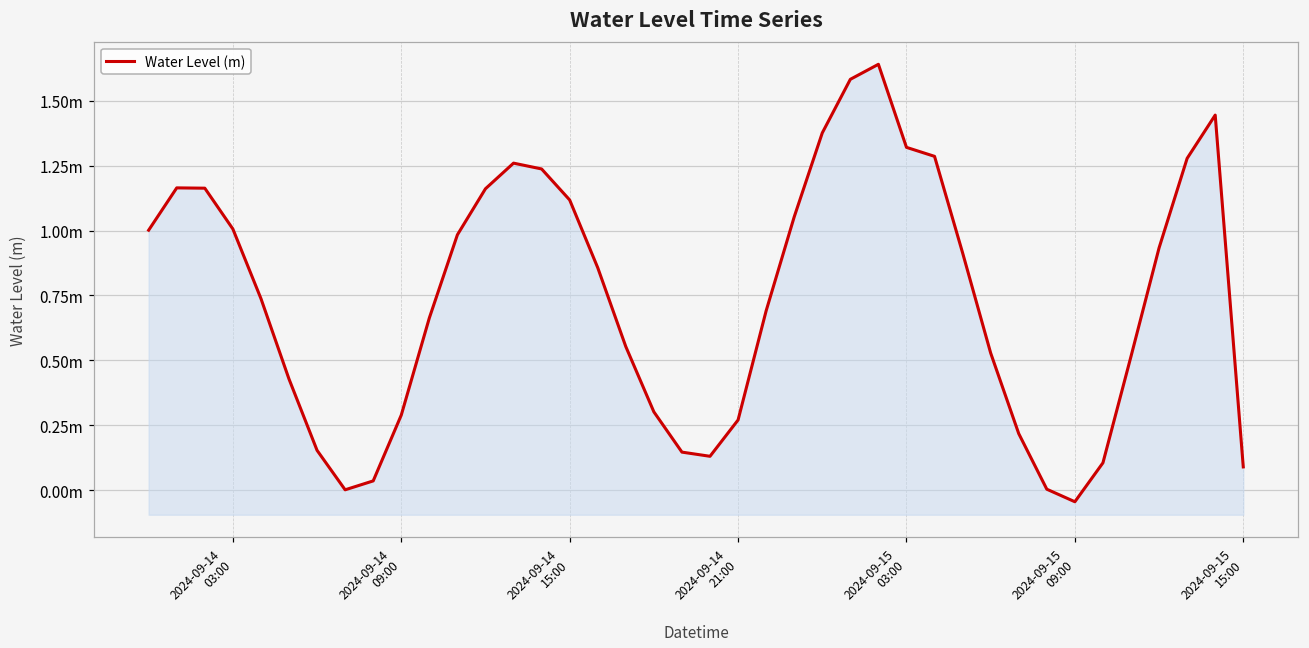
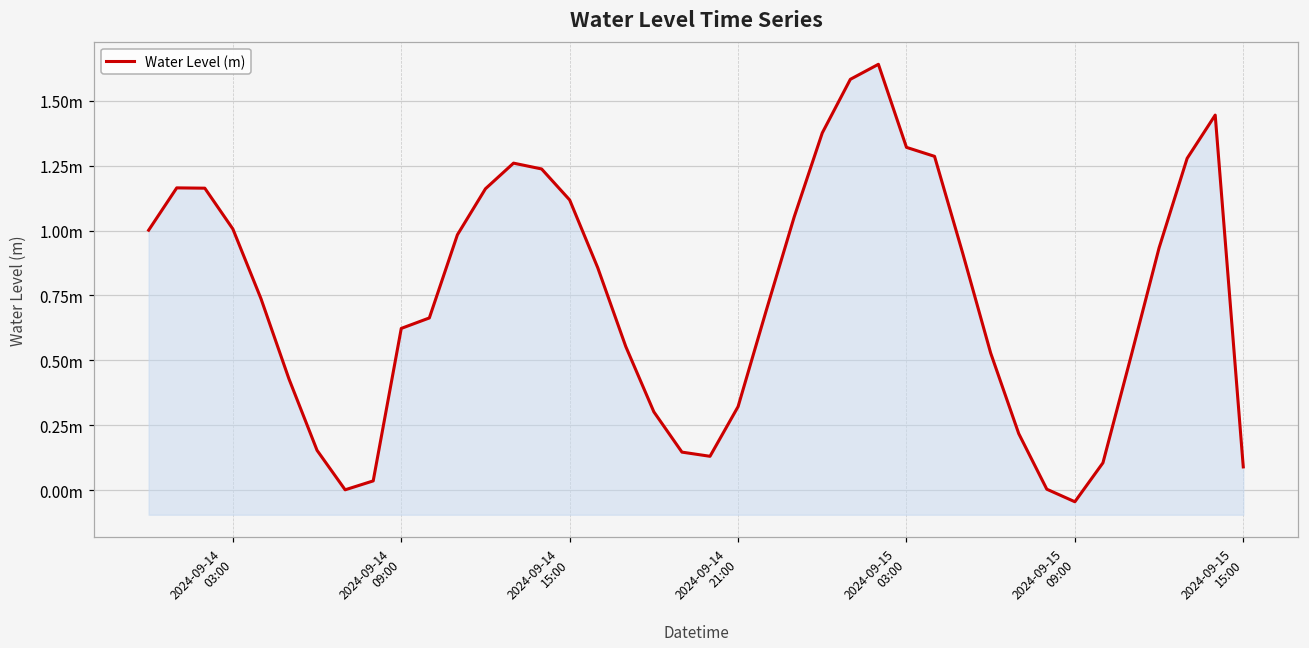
2024-09-14 09:00: 0.29m -> 0.62m
2024-09-14 21:00: 0.27m -> 0.32m
